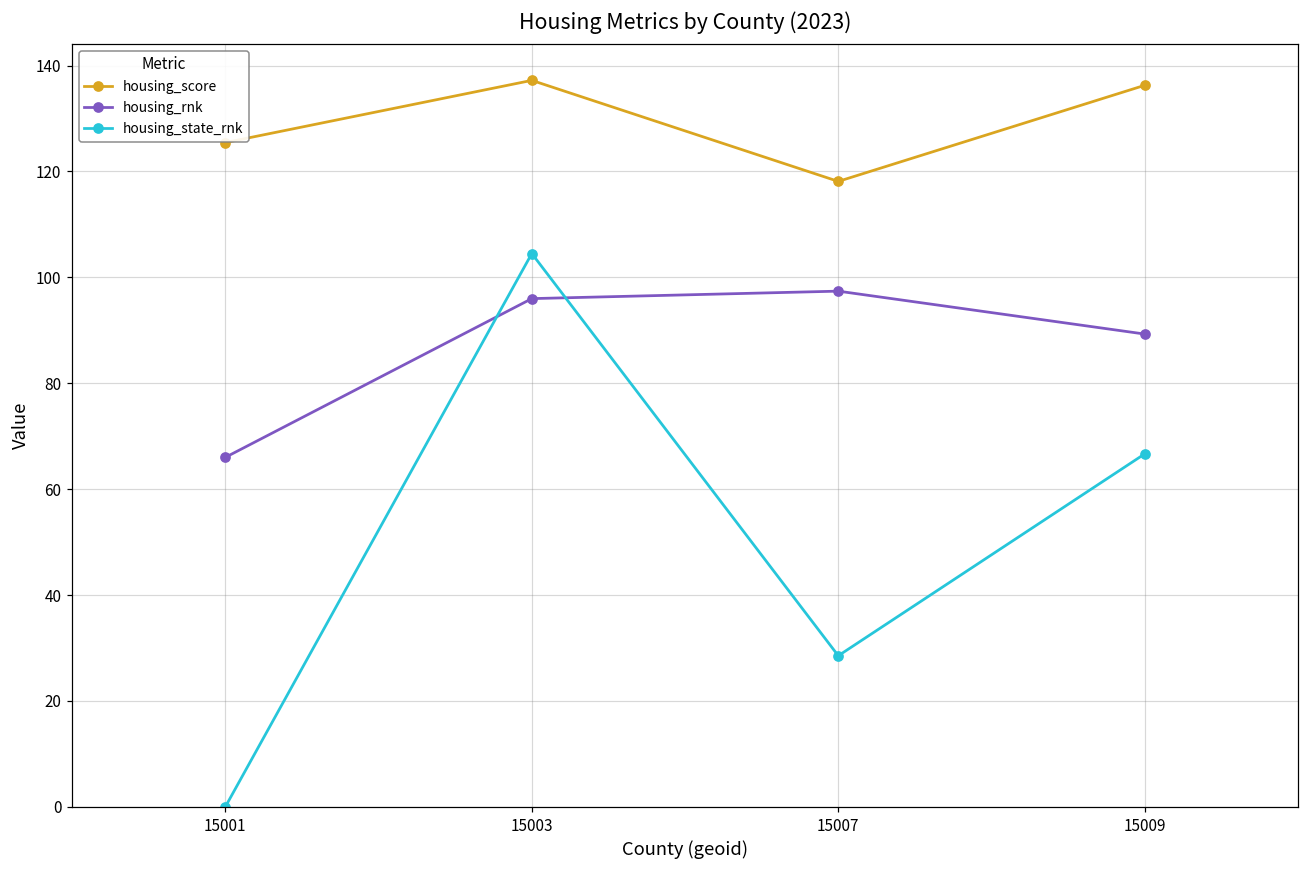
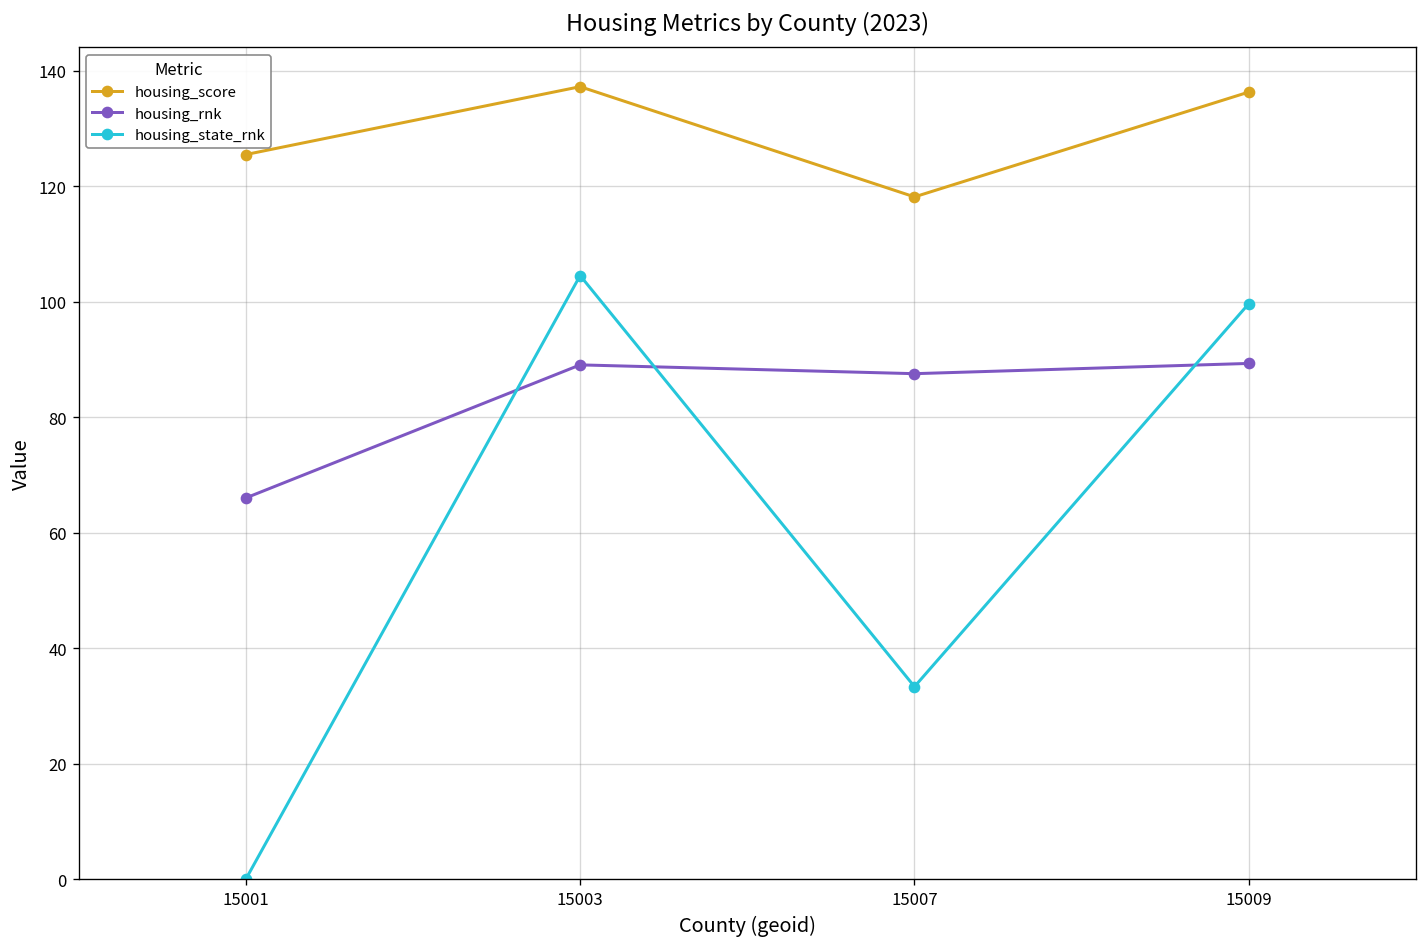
housing_rnk, 15003: 96 -> 89
housing_rnk, 15007: 97 -> 88
housing_state_rnk, 15007: 29 -> 33
housing_state_rnk, 15009: 67 -> 100
